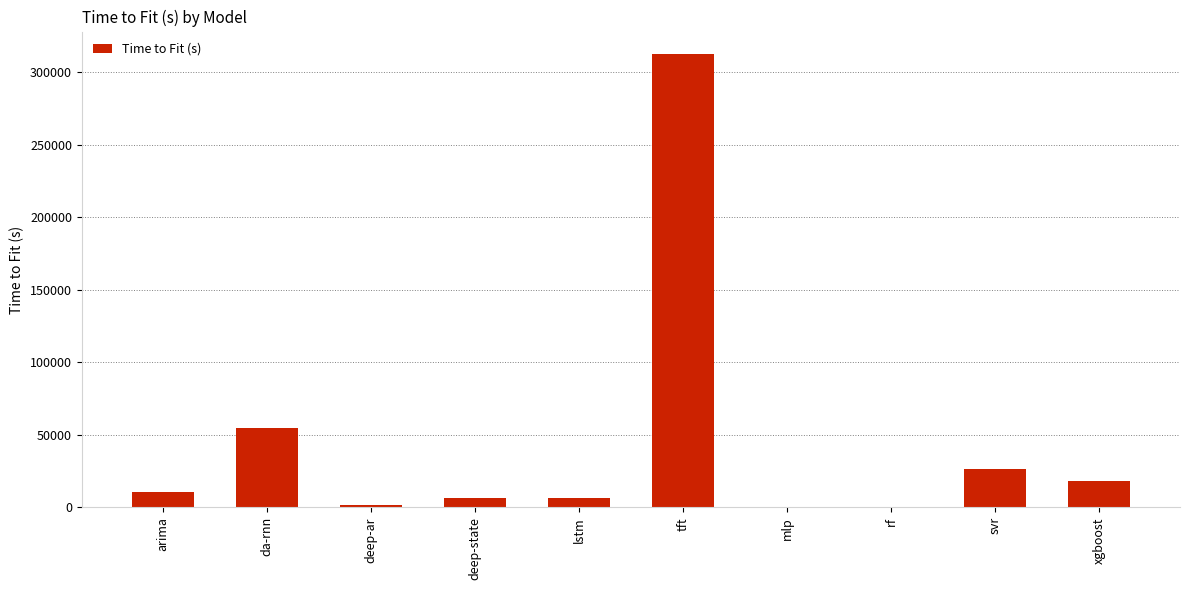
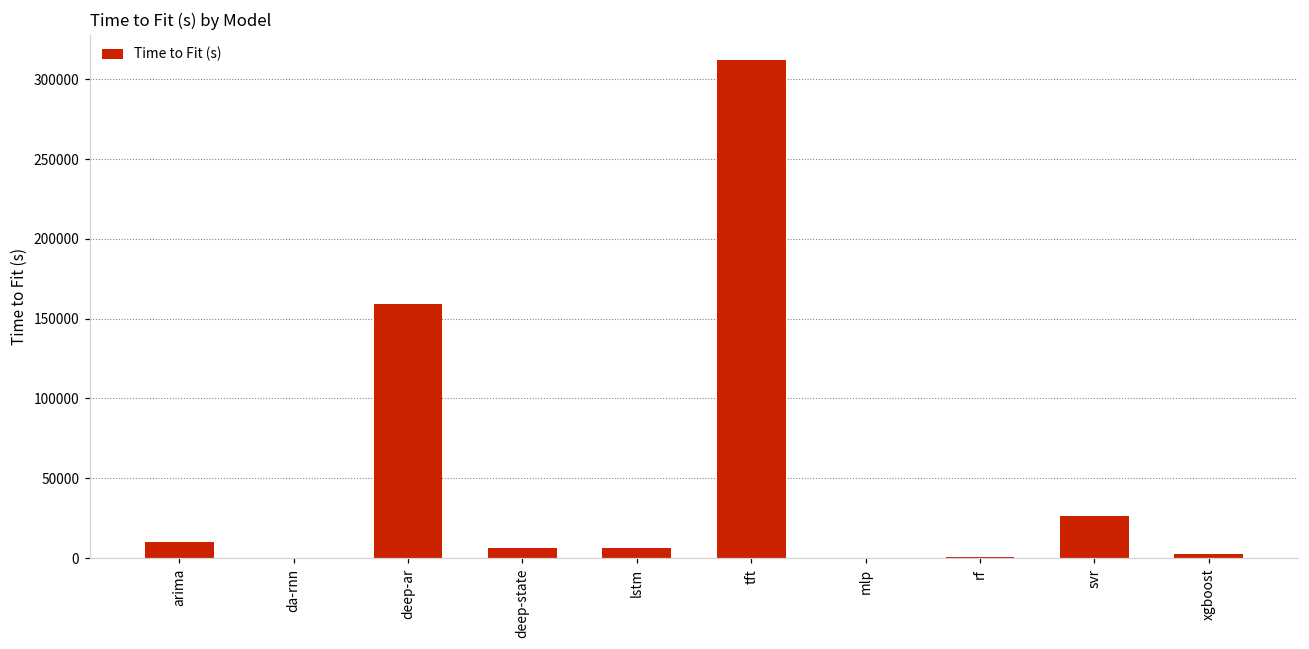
da-rnn: 55000 -> 0
deep-ar: 2000 -> 159000
xgboost: 18000 -> 3000
